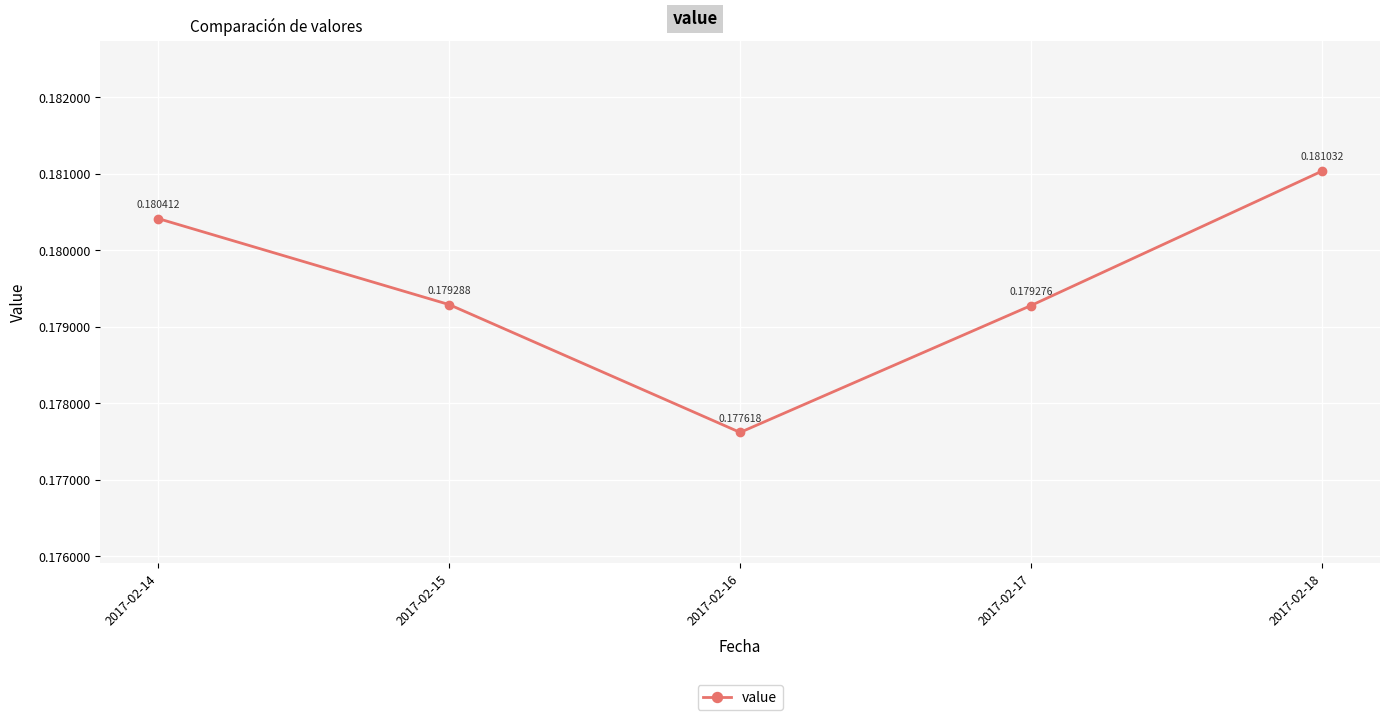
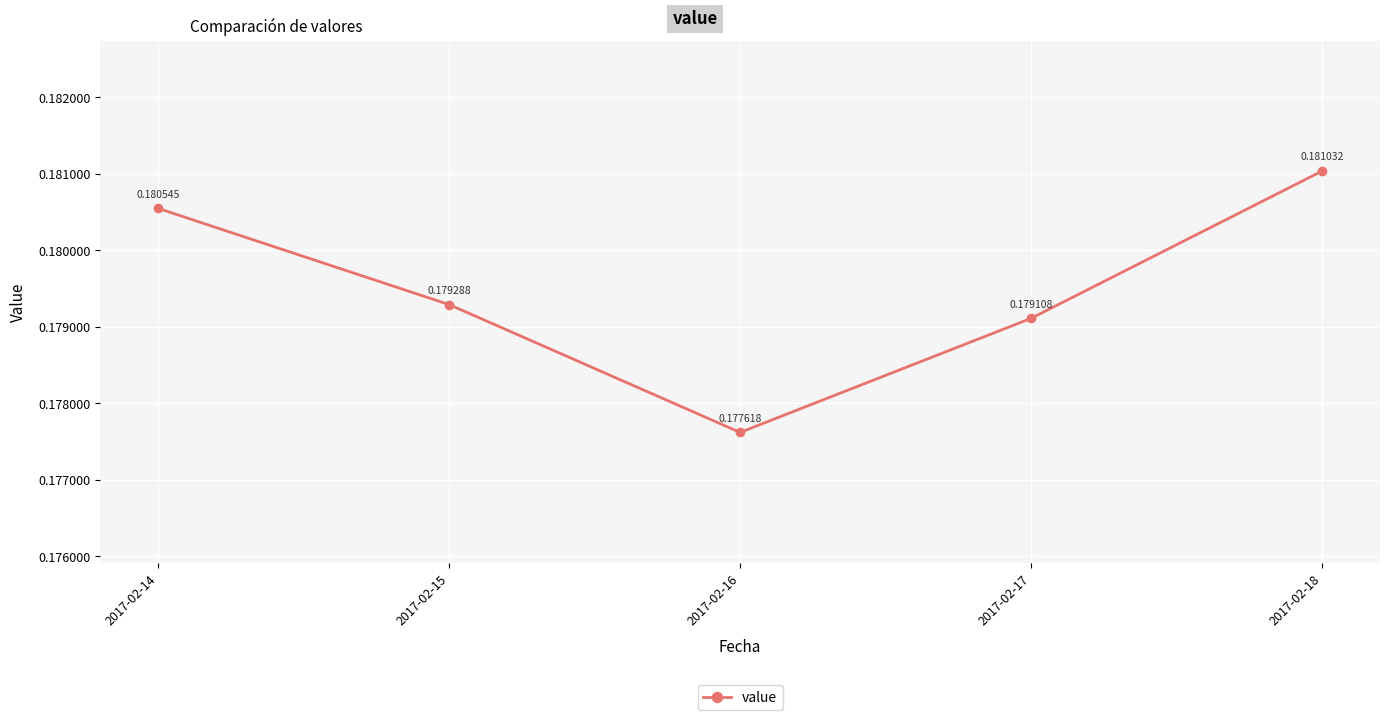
2017-02-14: 0.180412 -> 0.180545
2017-02-17: 0.179276 -> 0.179108
